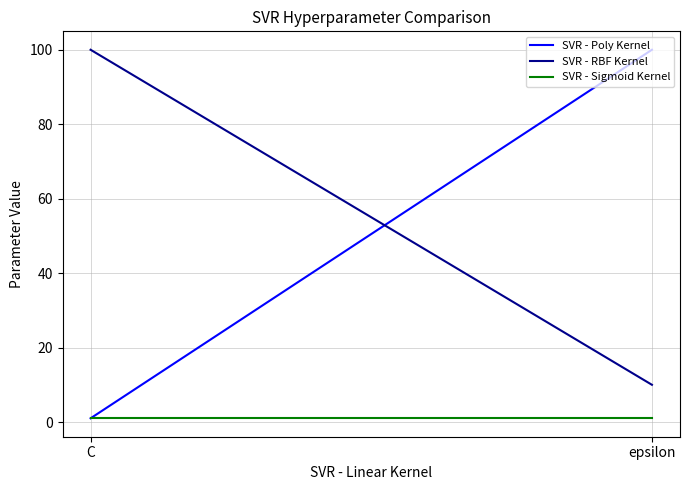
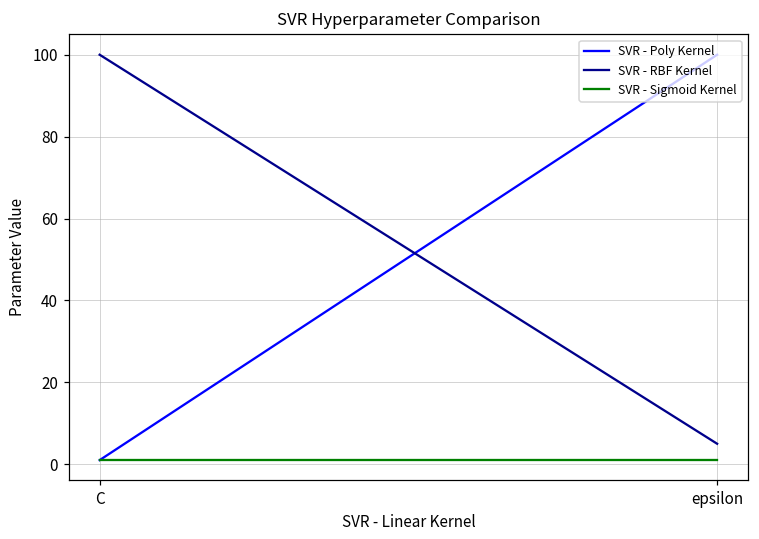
SVR - RBF Kernel, epsilon: 10 -> 5
